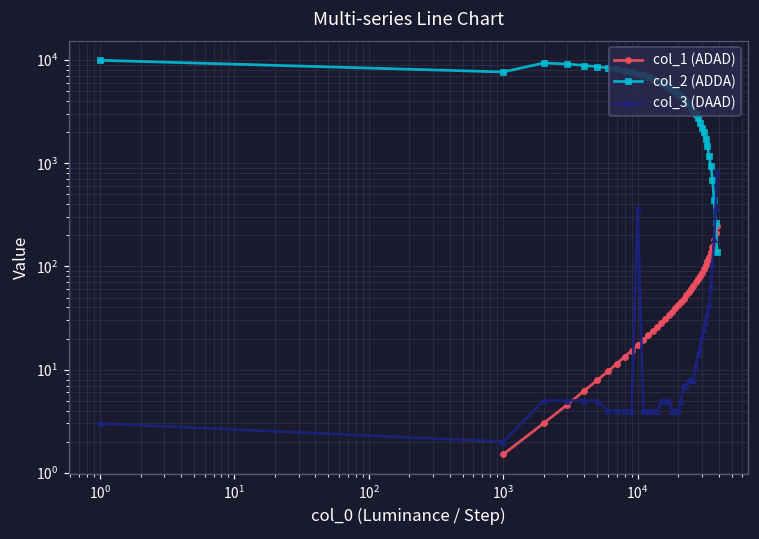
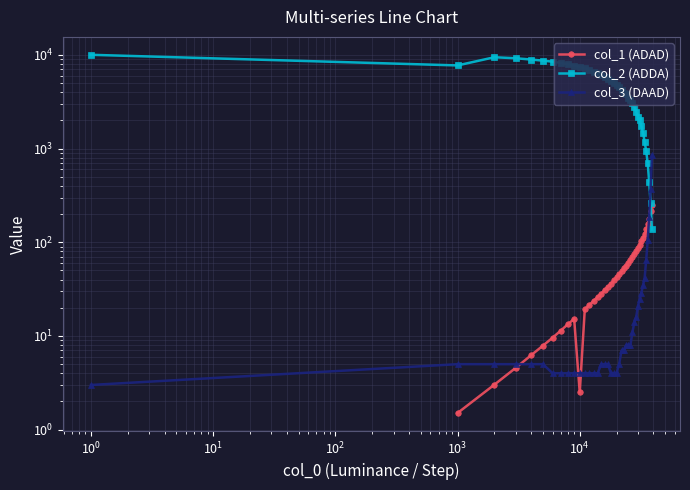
col_3 (DAAD), 10^3: 2 -> 5
col_1 (ADAD), 10^4: 17 -> 2.5
col_3 (DAAD), 10^4: 370 -> 4
